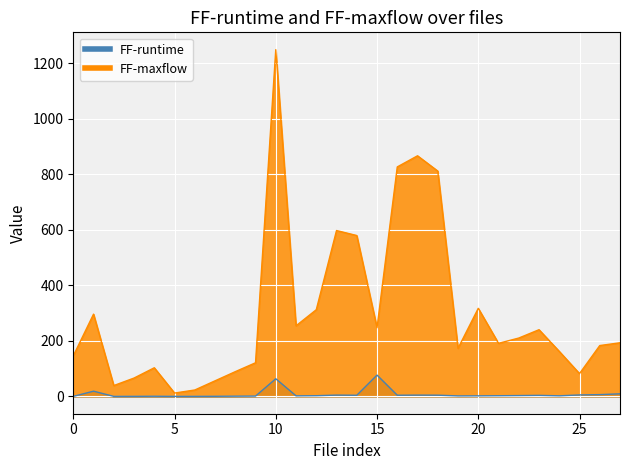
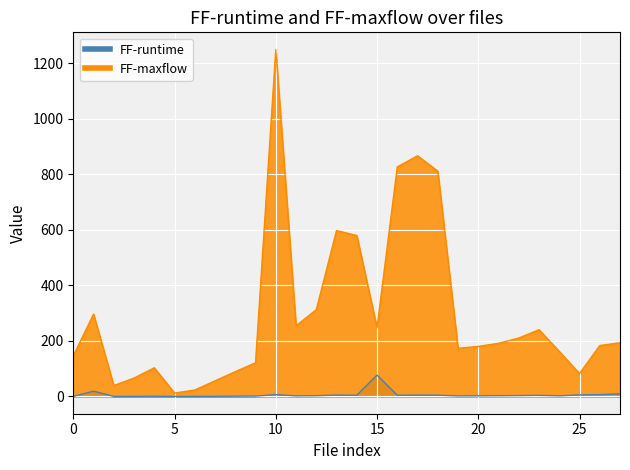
FF-runtime, 10: 60 -> 10
FF-maxflow, 20: 320 -> 180
